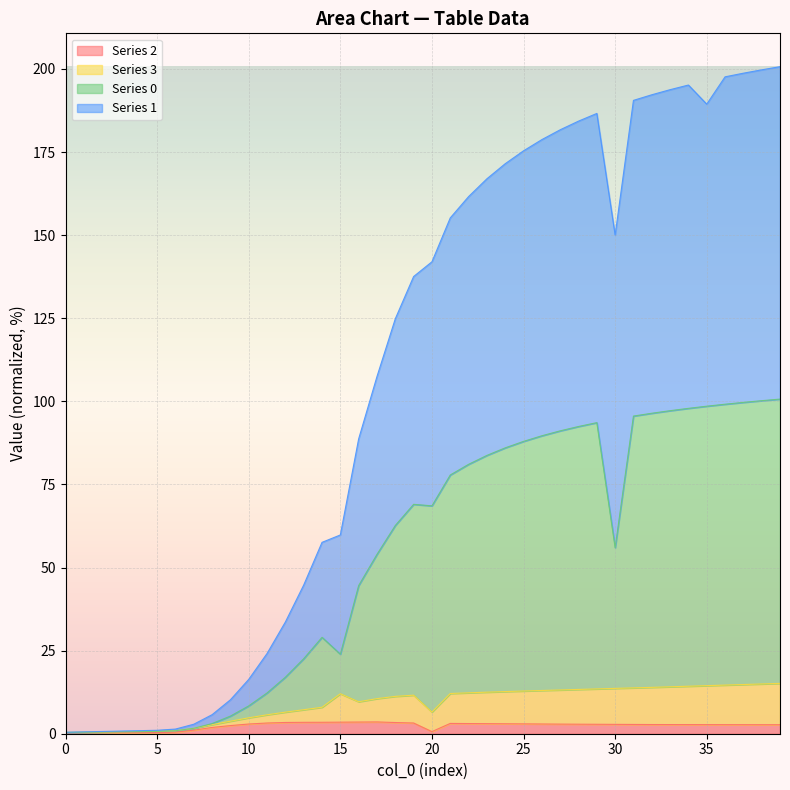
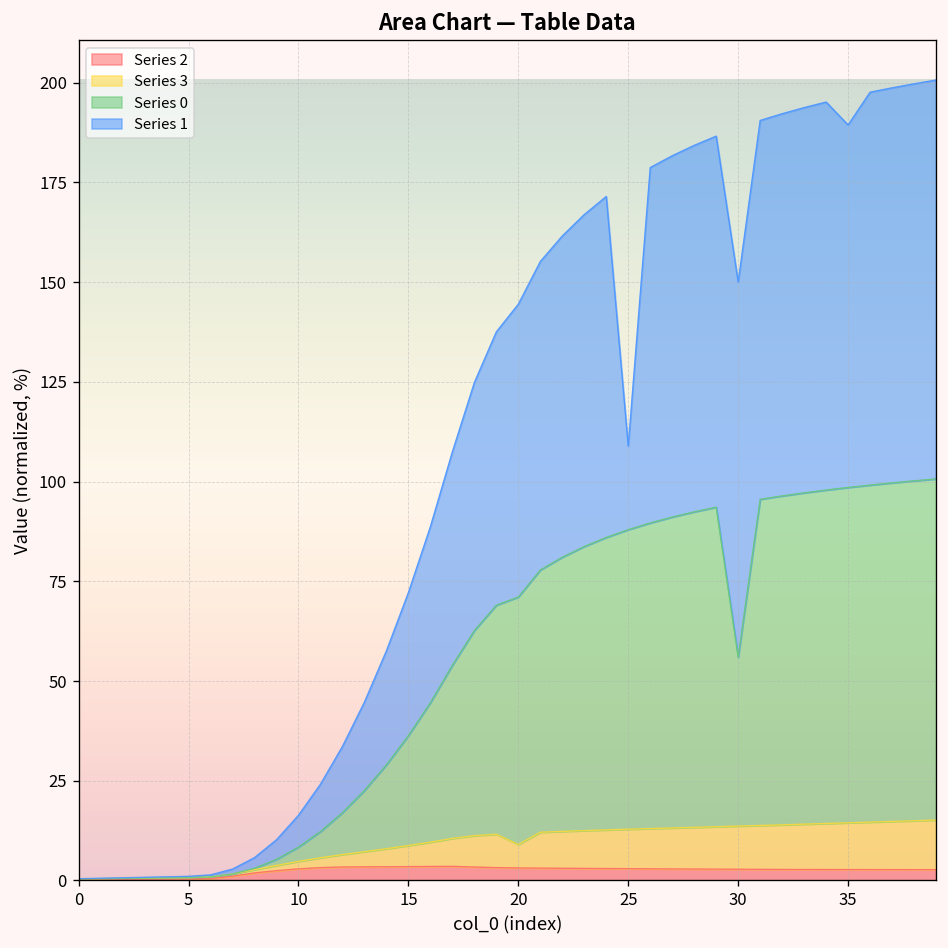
Series 3, 15: 9 -> 5
Series 0, 15: 12 -> 28
Series 2, 20: 1 -> 3
Series 1, 25: 87 -> 21
